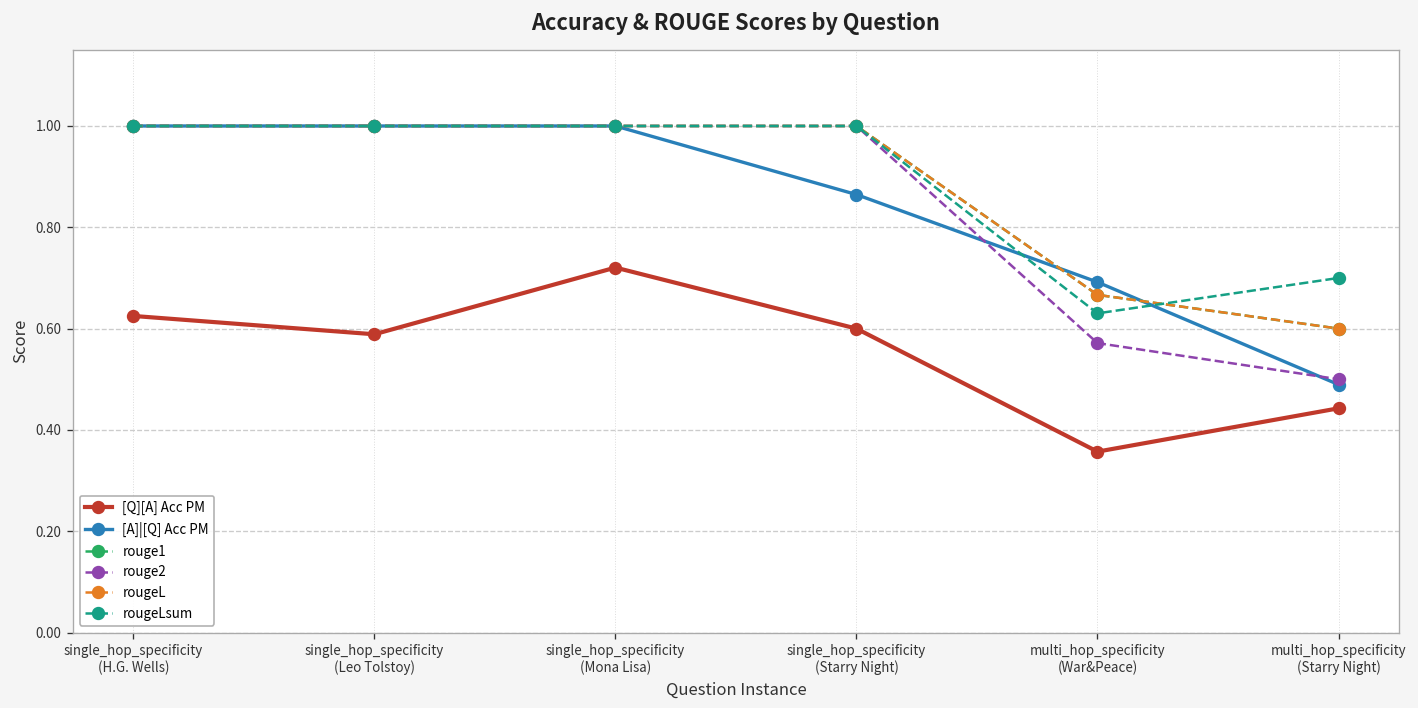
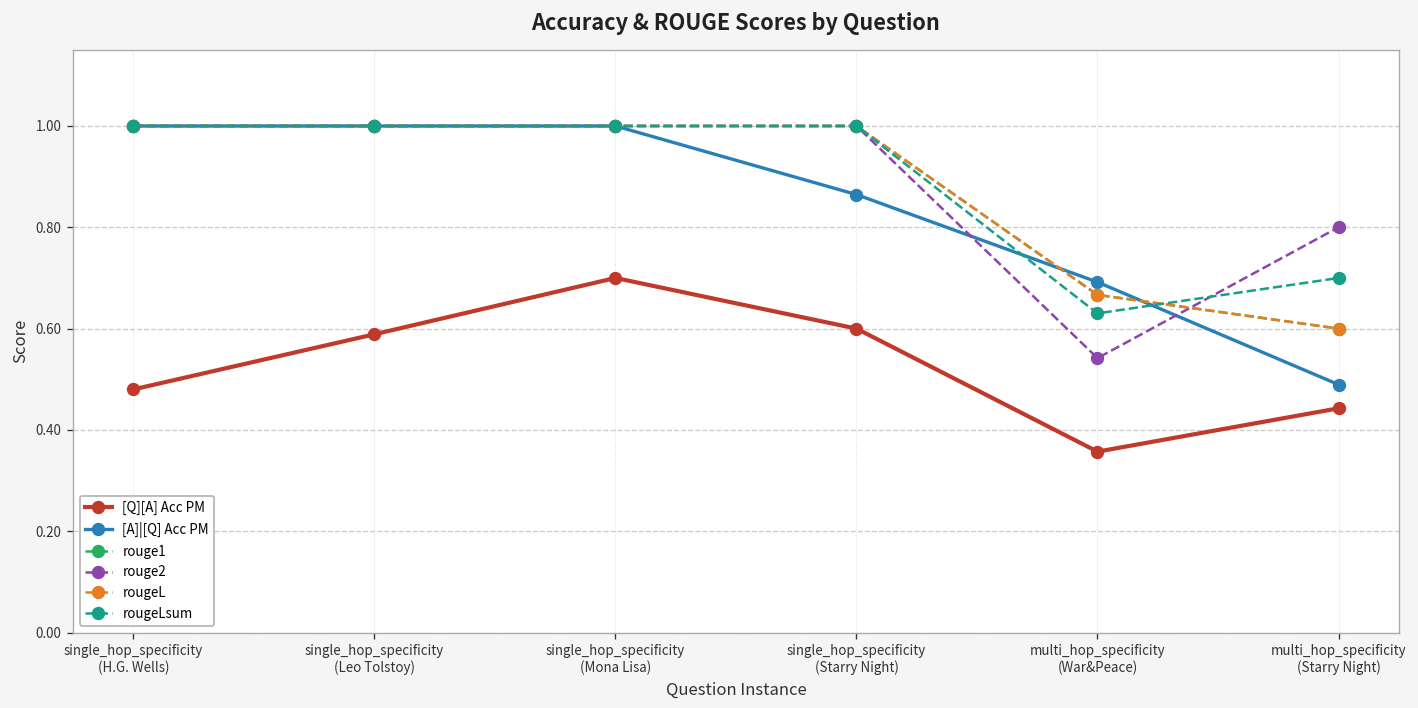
[Q][A] Acc PM, single_hop_specificity (H.G. Wells): 0.63 -> 0.48
[Q][A] Acc PM, single_hop_specificity (Mona Lisa): 0.72 -> 0.70
rouge2, multi_hop_specificity (War&Peace): 0.57 -> 0.54
rouge2, multi_hop_specificity (Starry Night): 0.5 -> 0.8
